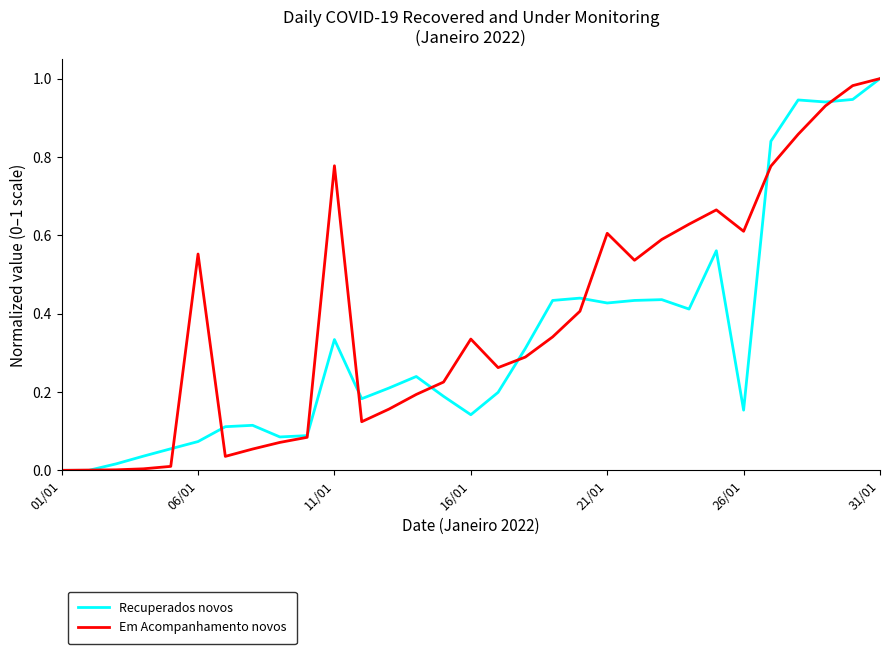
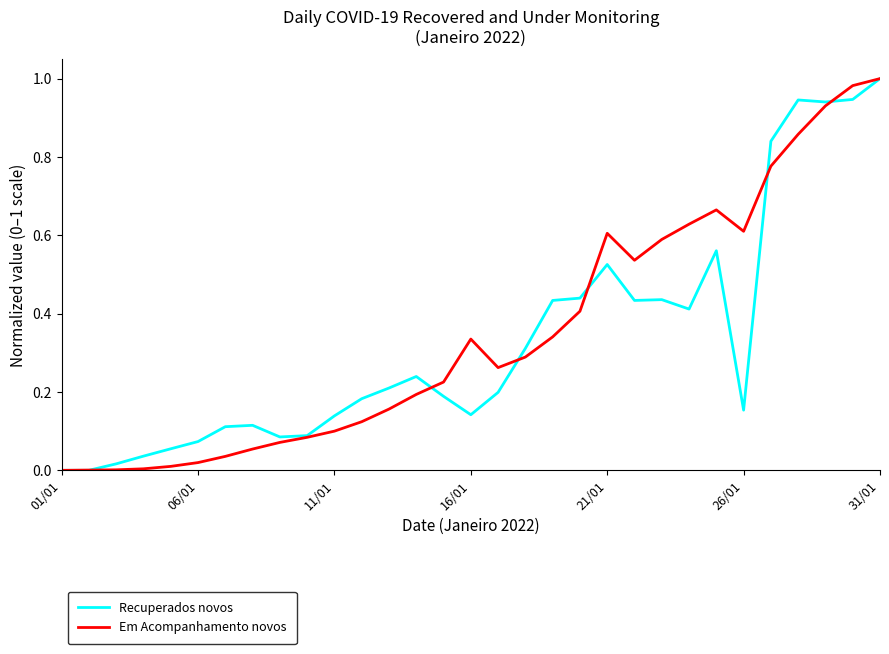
Em Acompanhamento novos, 06/01: 0.55 -> 0.02
Recuperados novos, 11/01: 0.33 -> 0.14
Em Acompanhamento novos, 11/01: 0.78 -> 0.10
Recuperados novos, 21/01: 0.43 -> 0.53
